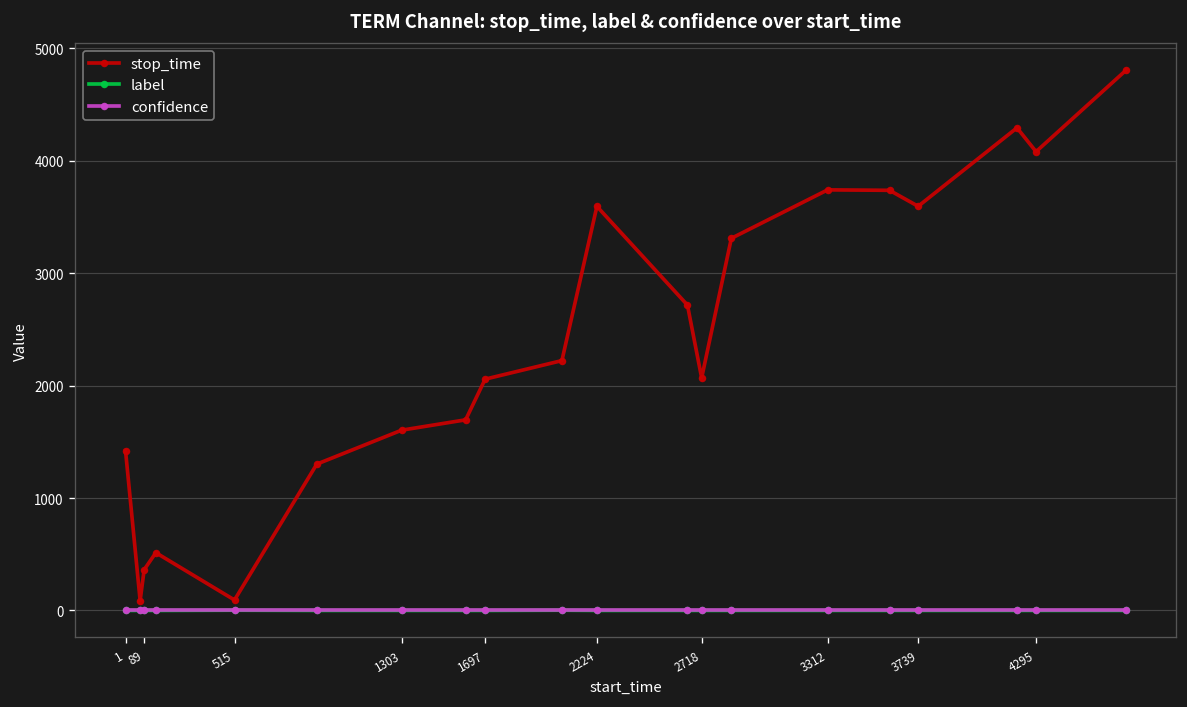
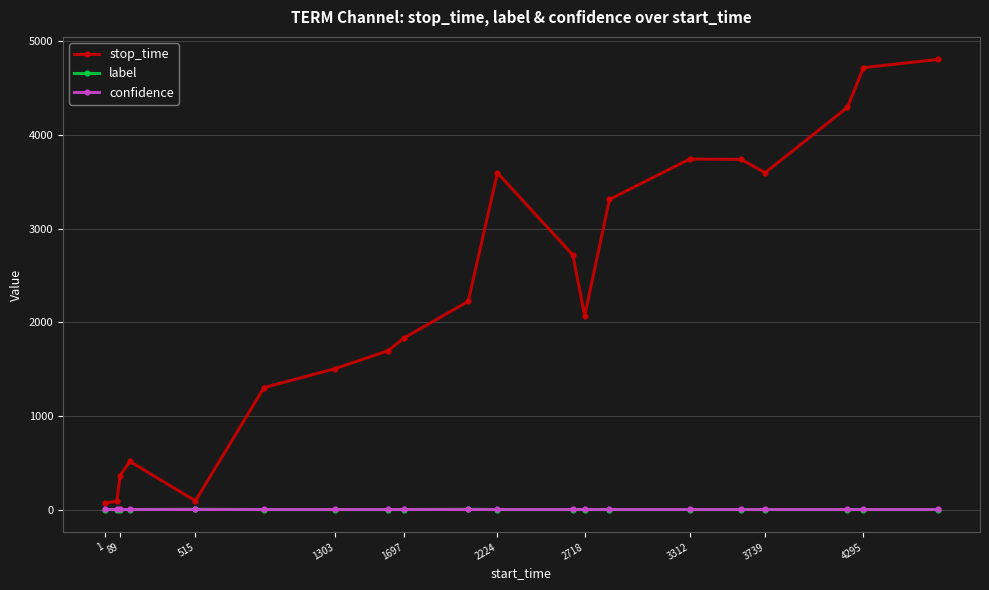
stop_time, 1: 1400 -> 100
stop_time, 1303: 1600 -> 1500
stop_time, 1697: 2100 -> 1800
stop_time, 4295: 4100 -> 4700
